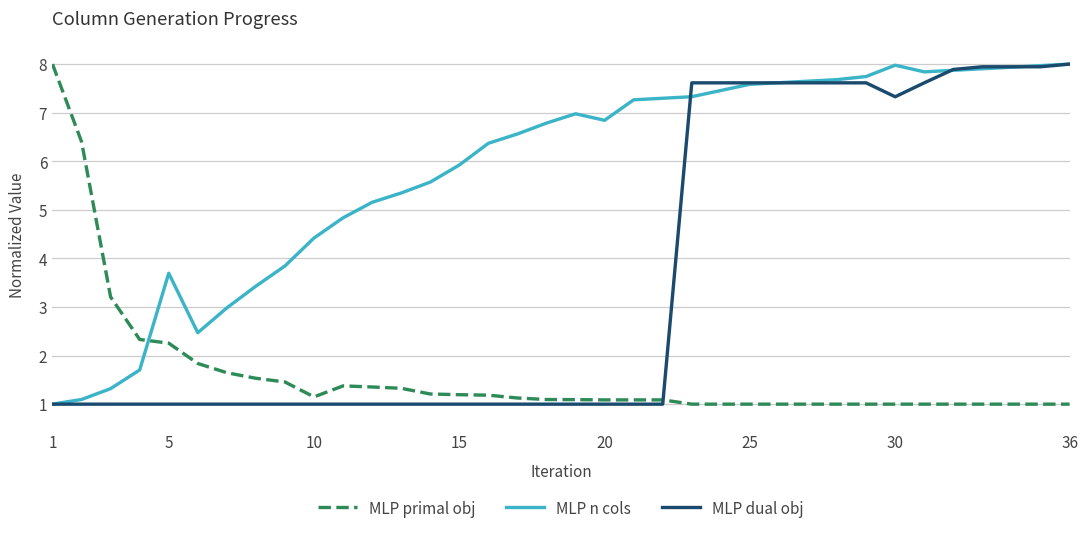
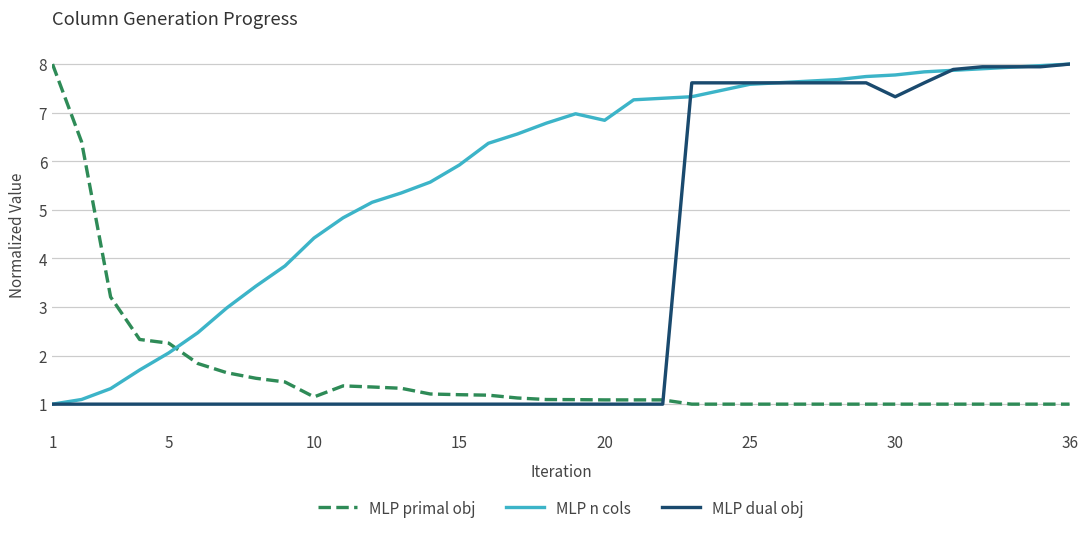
MLP n cols, 5: 3.7 -> 2.1
MLP n cols, 30: 8.0 -> 7.8
